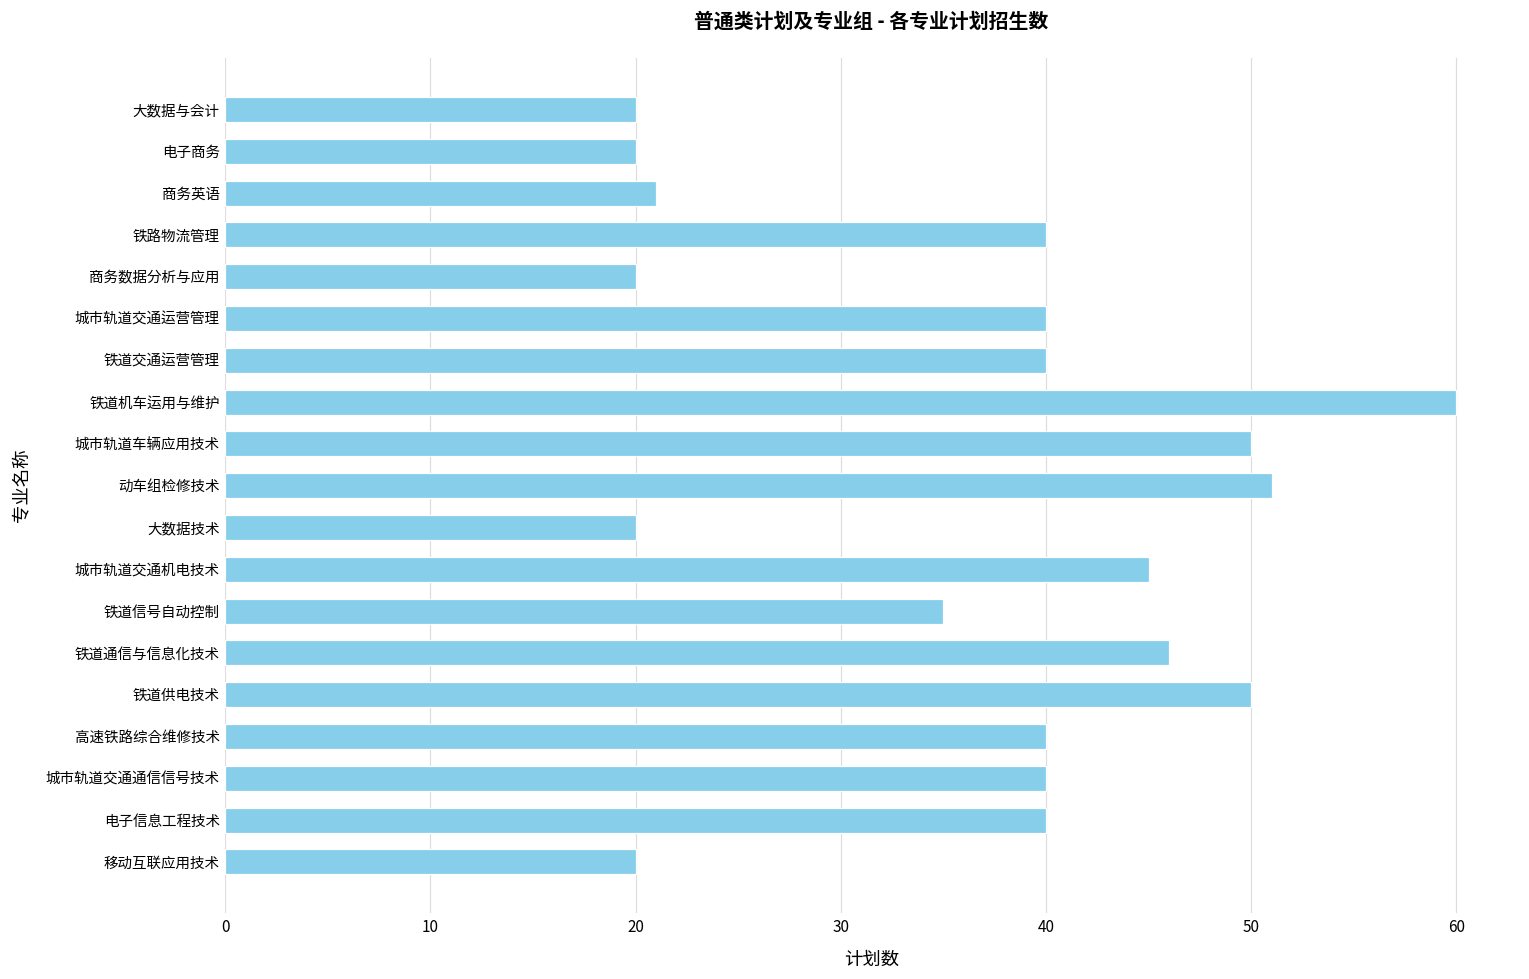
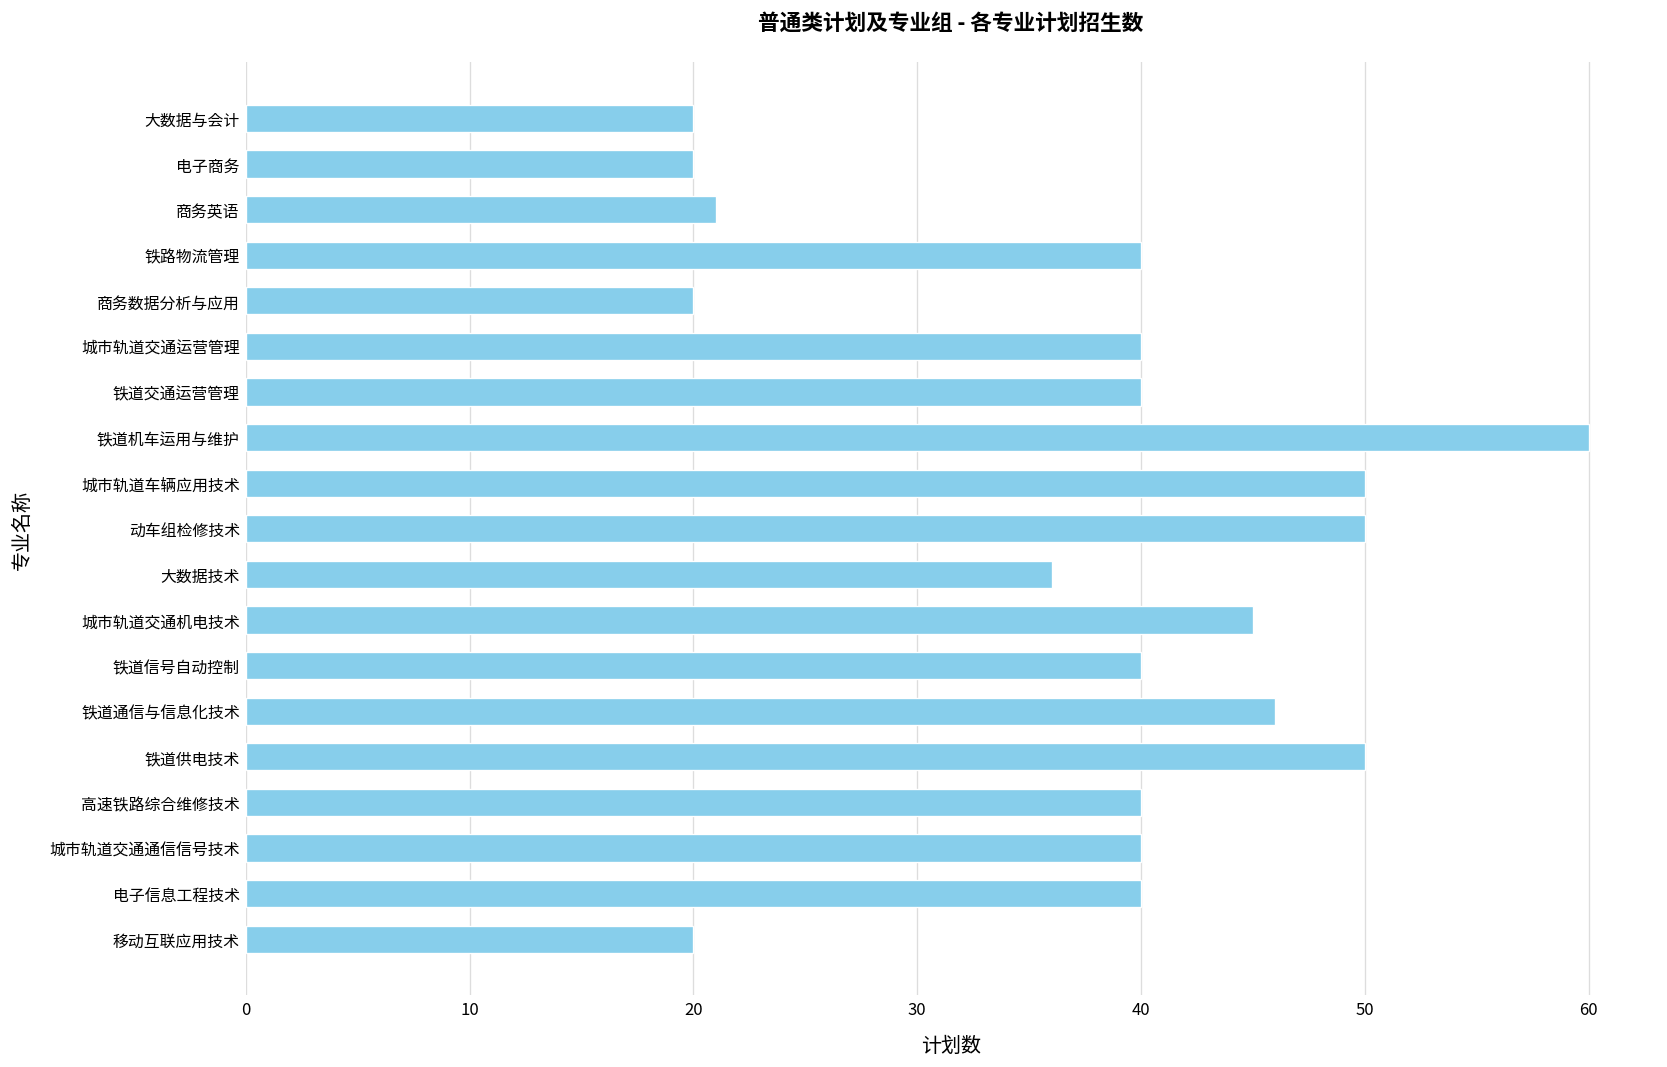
动车组检修技术: 51 -> 50
大数据技术: 20 -> 36
铁道信号自动控制: 35 -> 40
